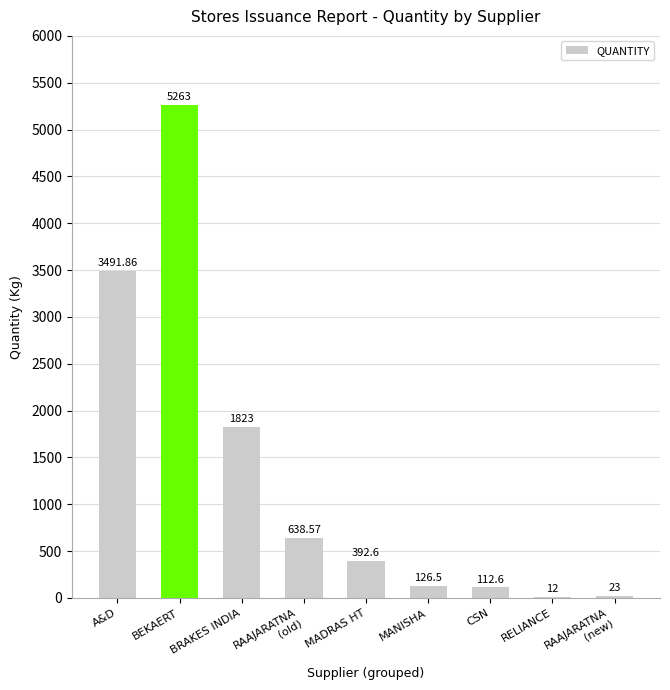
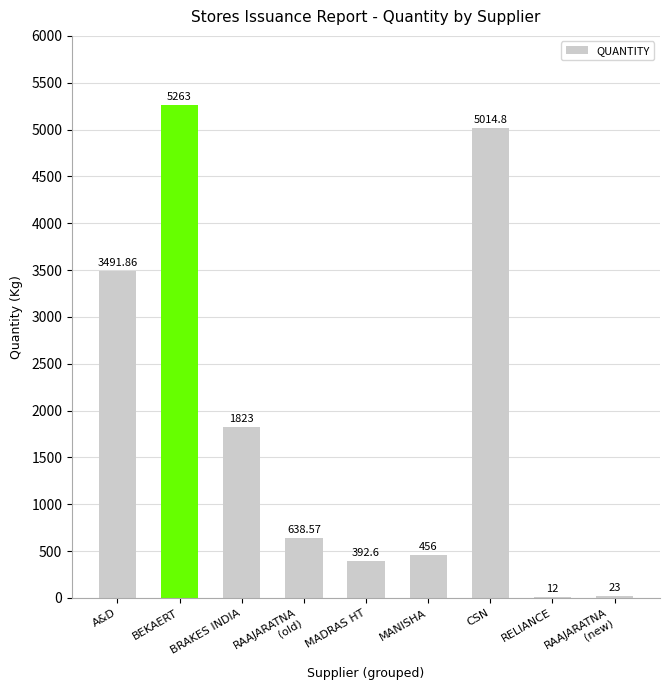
MANISHA: 126.5 -> 456
CSN: 112.6 -> 5014.8
